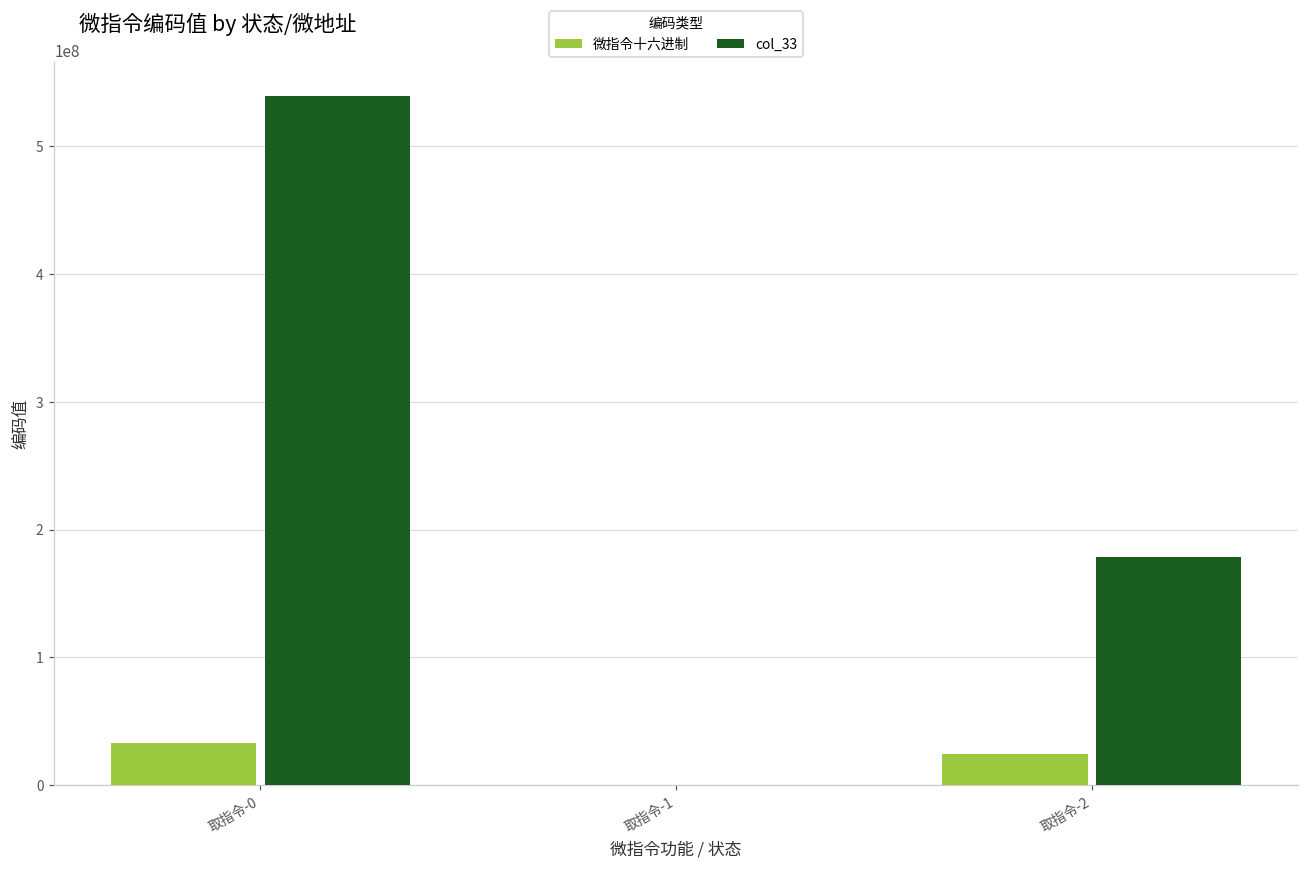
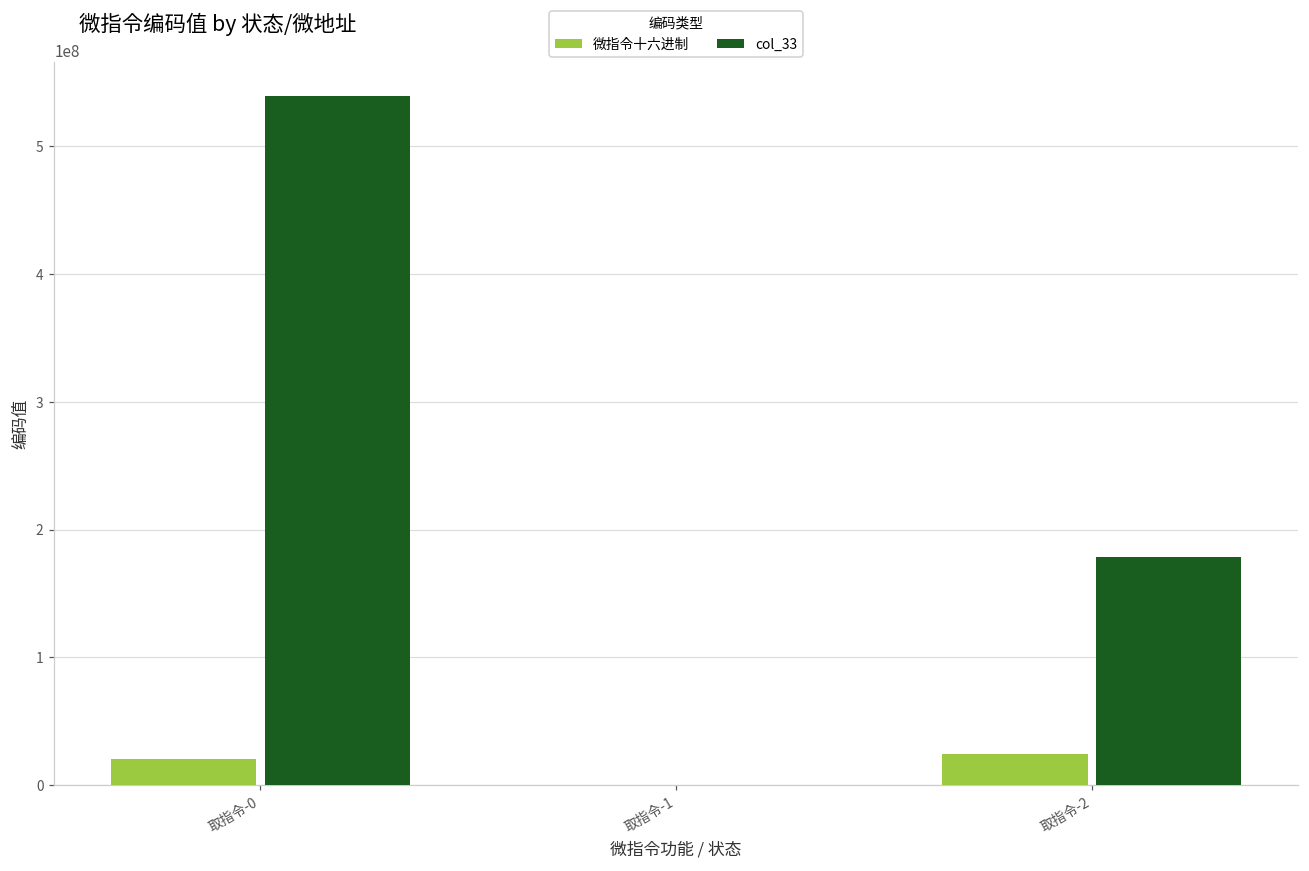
微指令十六进制, 取指令-0: 33000000 -> 20000000
